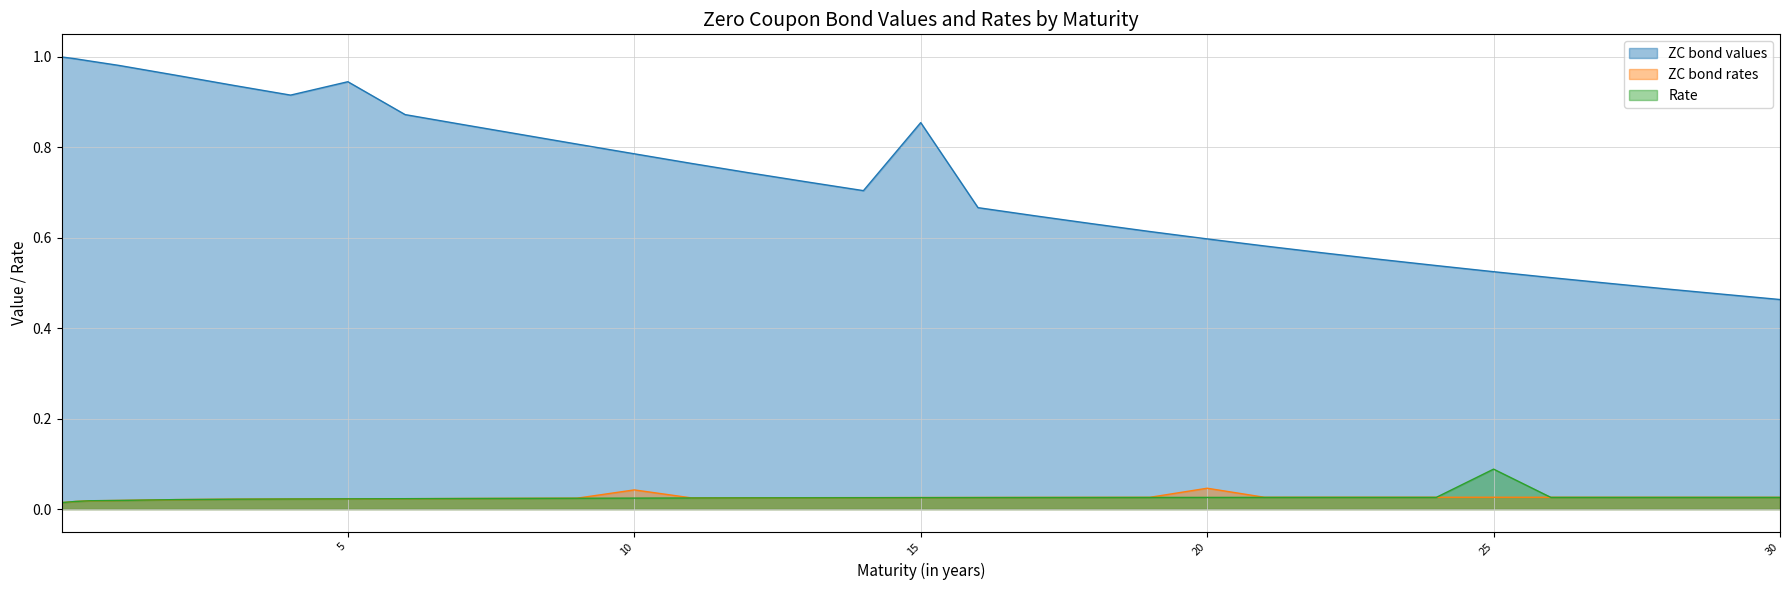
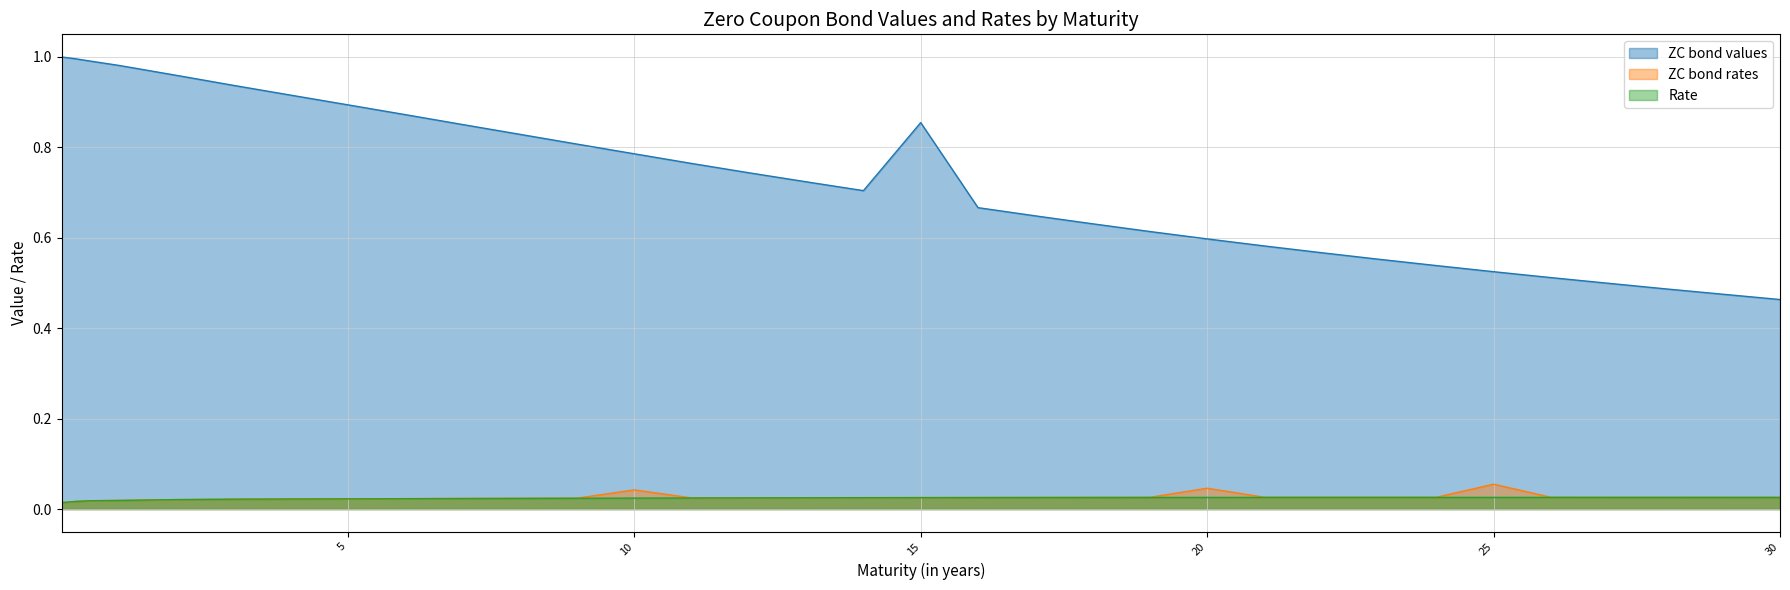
ZC bond values, 5: 0.95 -> 0.89
ZC bond rates, 25: 0.03 -> 0.06
Rate, 25: 0.09 -> 0.03
